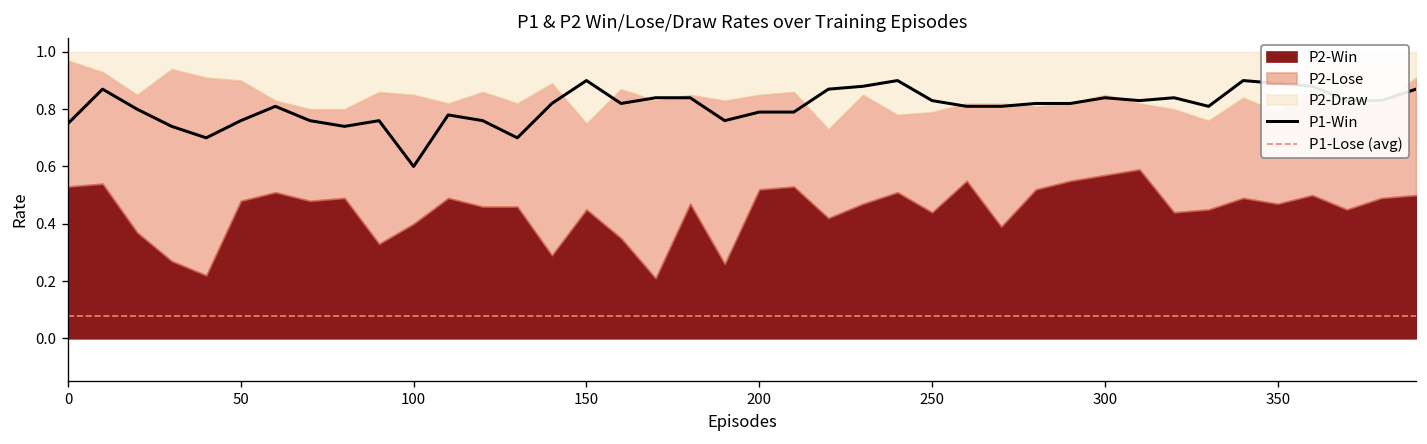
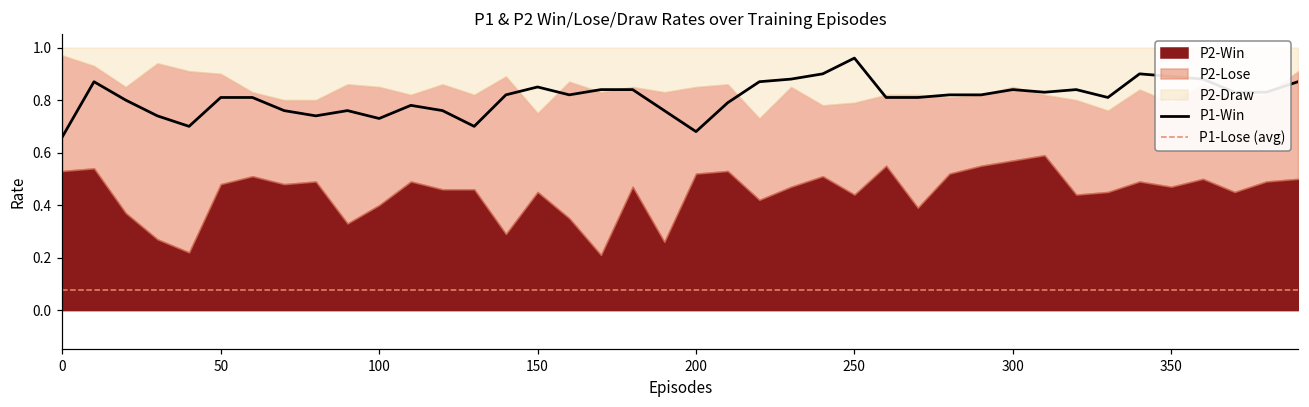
P1-Win, 0: 0.75 -> 0.66
P1-Win, 50: 0.76 -> 0.81
P1-Win, 100: 0.60 -> 0.73
P1-Win, 150: 0.90 -> 0.85
P1-Win, 200: 0.79 -> 0.68
P1-Win, 250: 0.83 -> 0.96
